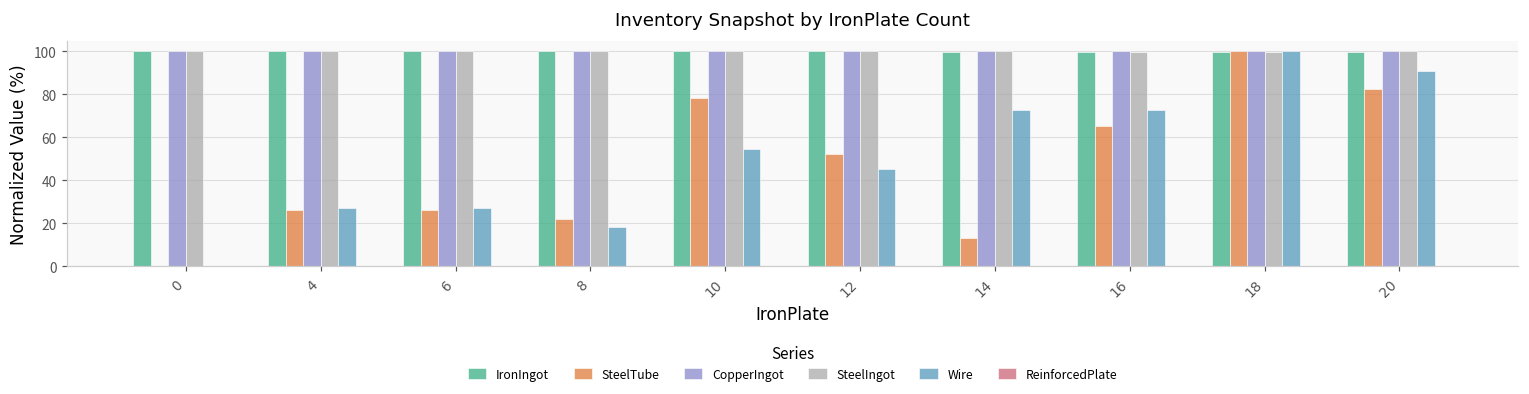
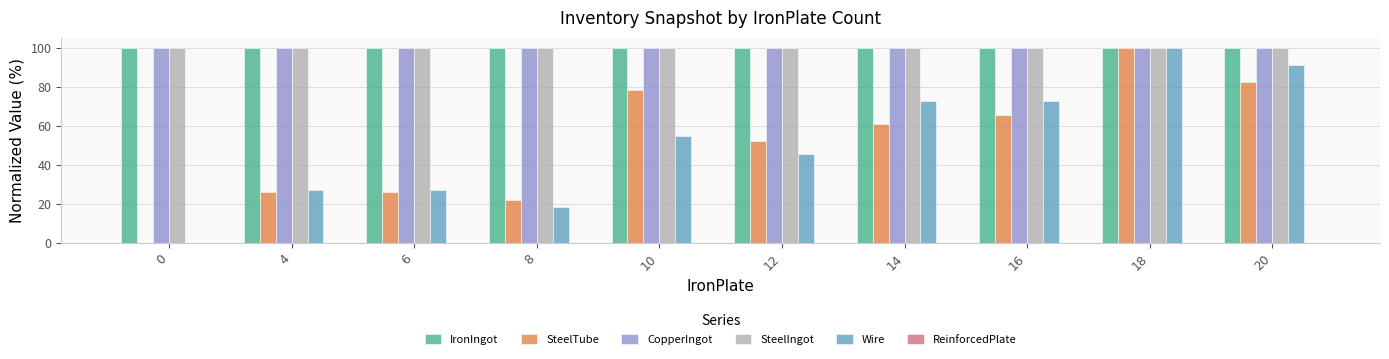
SteelTube, 14: 13 -> 61
